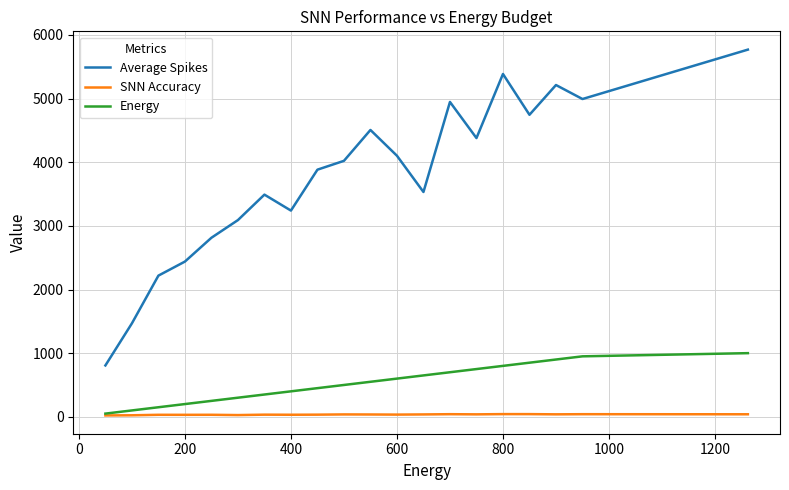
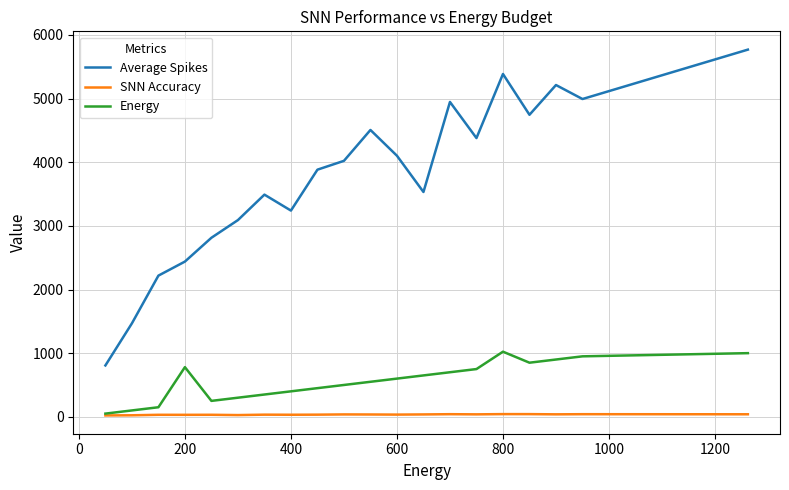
Energy, 200: 200 -> 800
Energy, 800: 800 -> 1000
